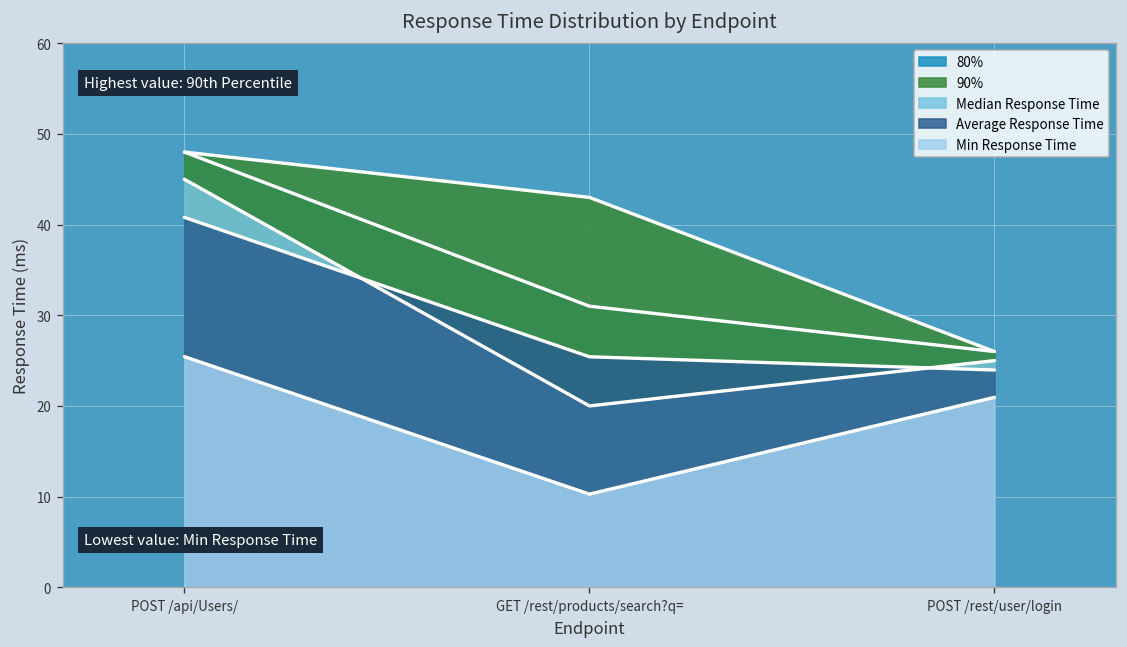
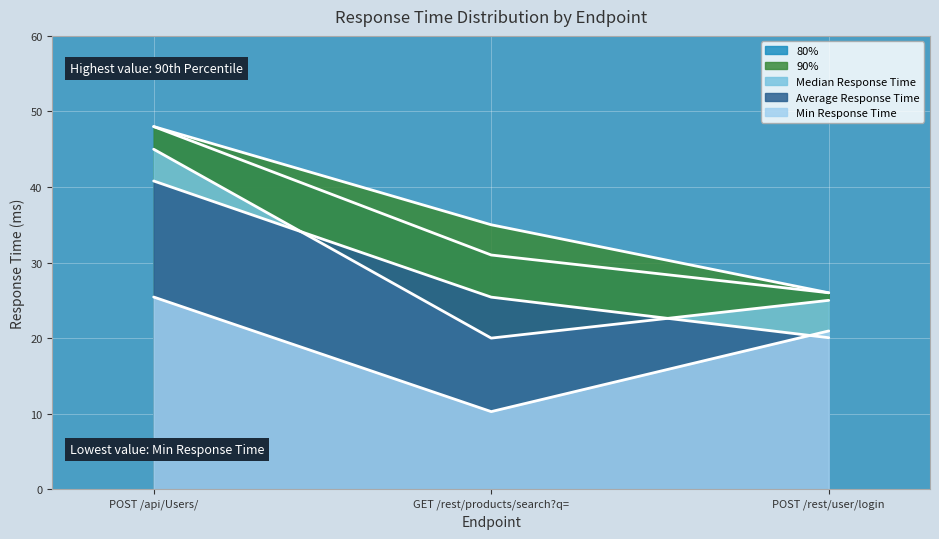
90%, GET /rest/products/search?q=: 43 -> 35
Average Response Time, POST /rest/user/login: 24 -> 20
